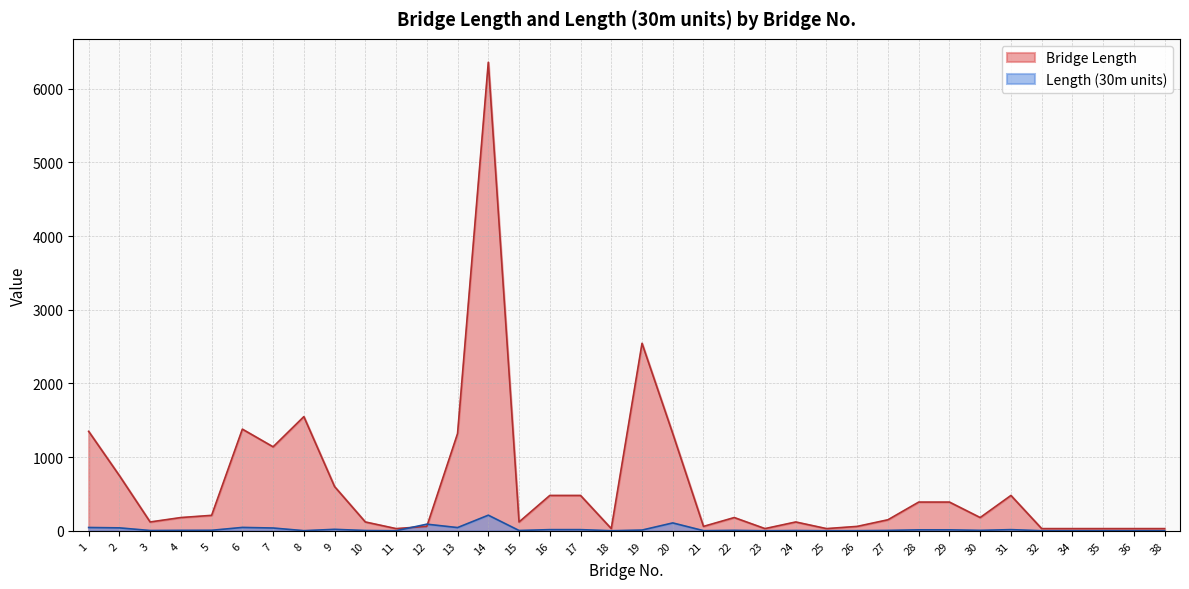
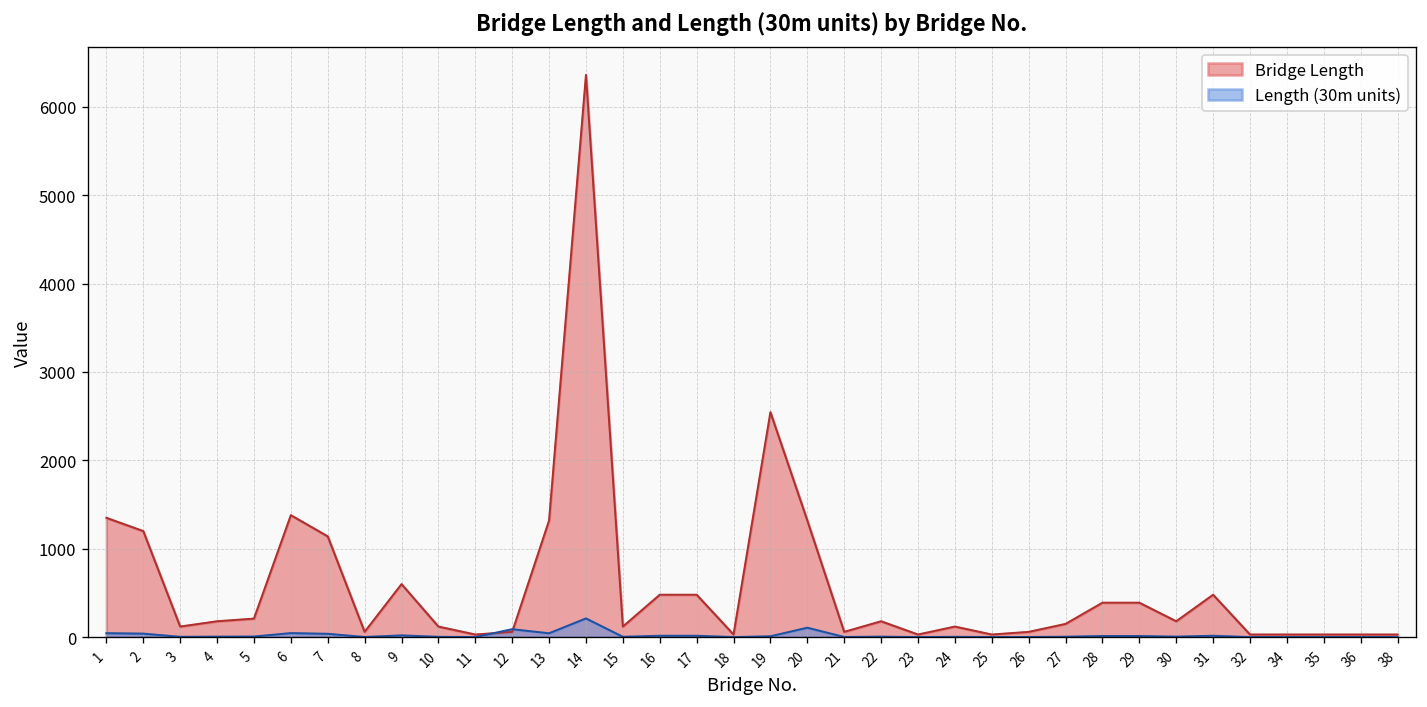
Bridge Length, 2: 700 -> 1200
Bridge Length, 8: 1600 -> 100
